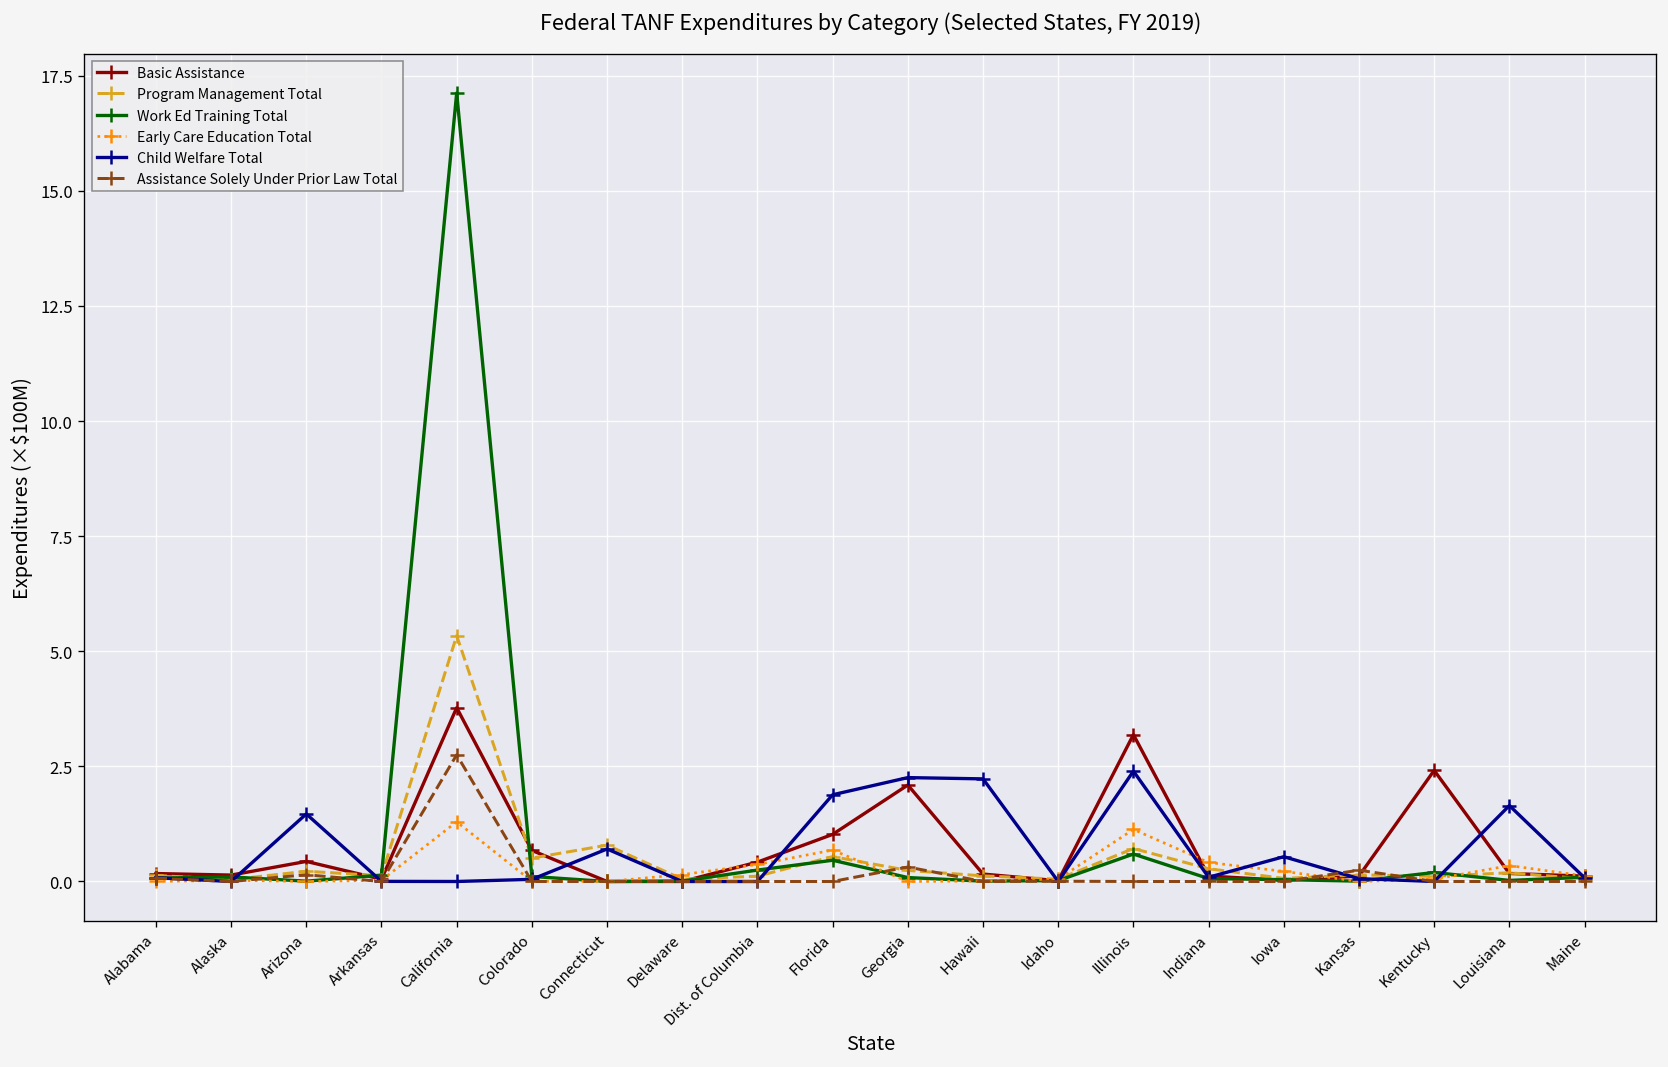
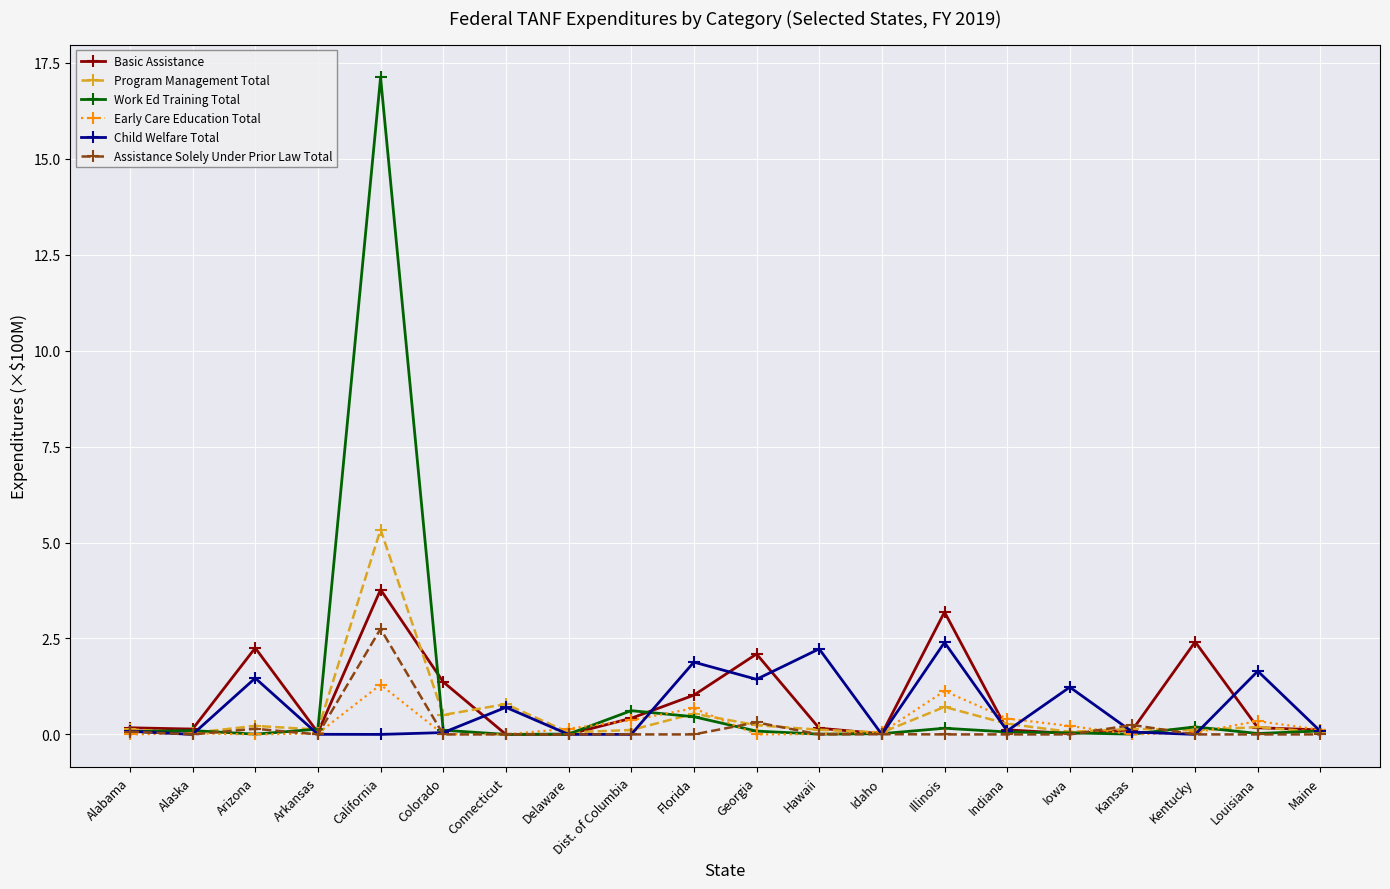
Basic Assistance, Arizona: 0.4 -> 2.3
Basic Assistance, Colorado: 0.7 -> 1.4
Work Ed Training Total, Dist. of Columbia: 0.2 -> 0.6
Child Welfare Total, Georgia: 2.3 -> 1.4
Work Ed Training Total, Illinois: 0.6 -> 0.2
Child Welfare Total, Iowa: 0.5 -> 1.2
